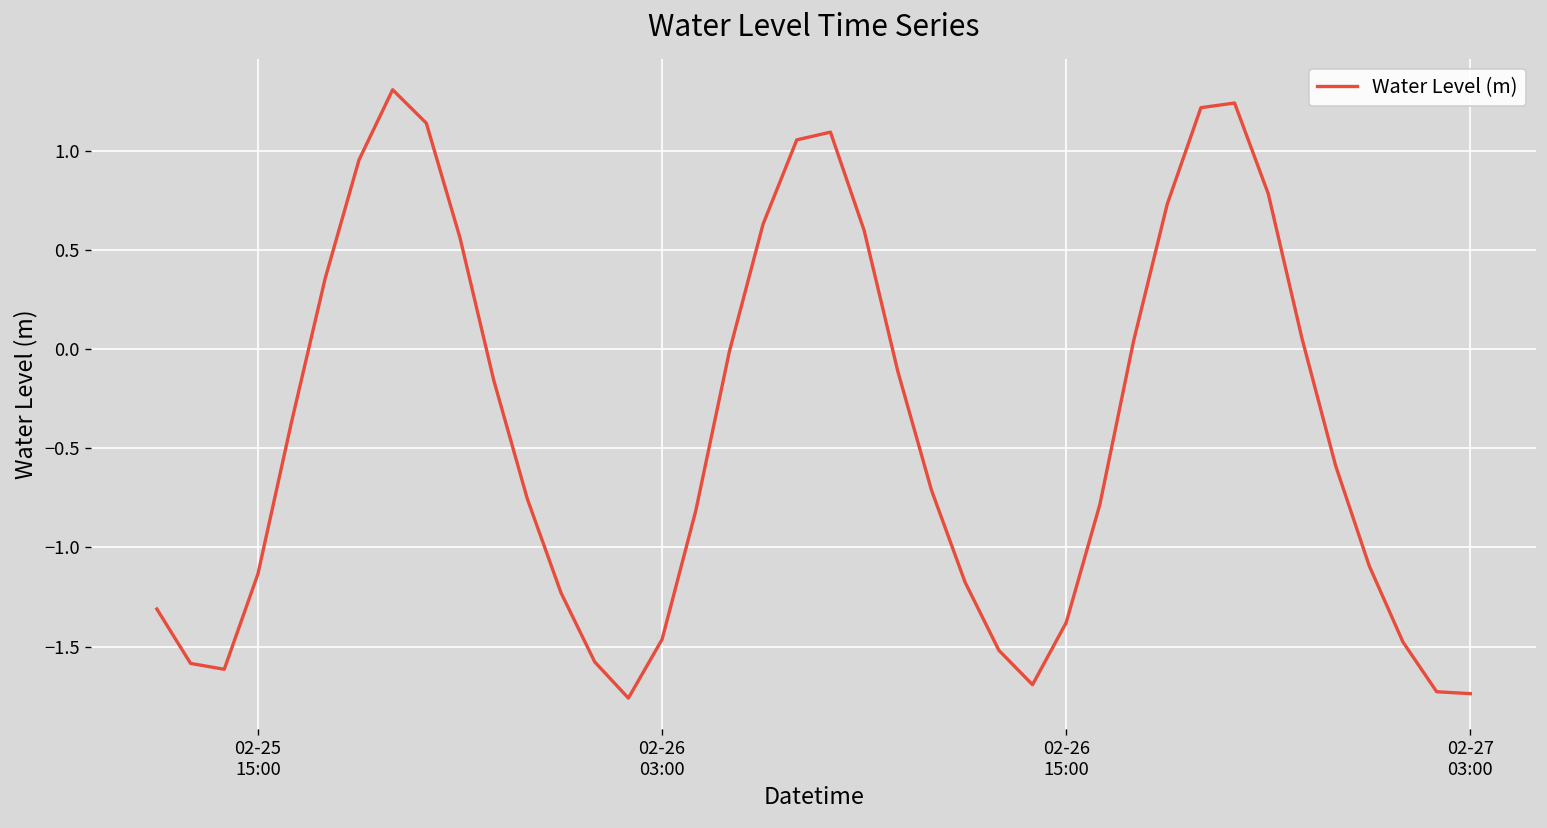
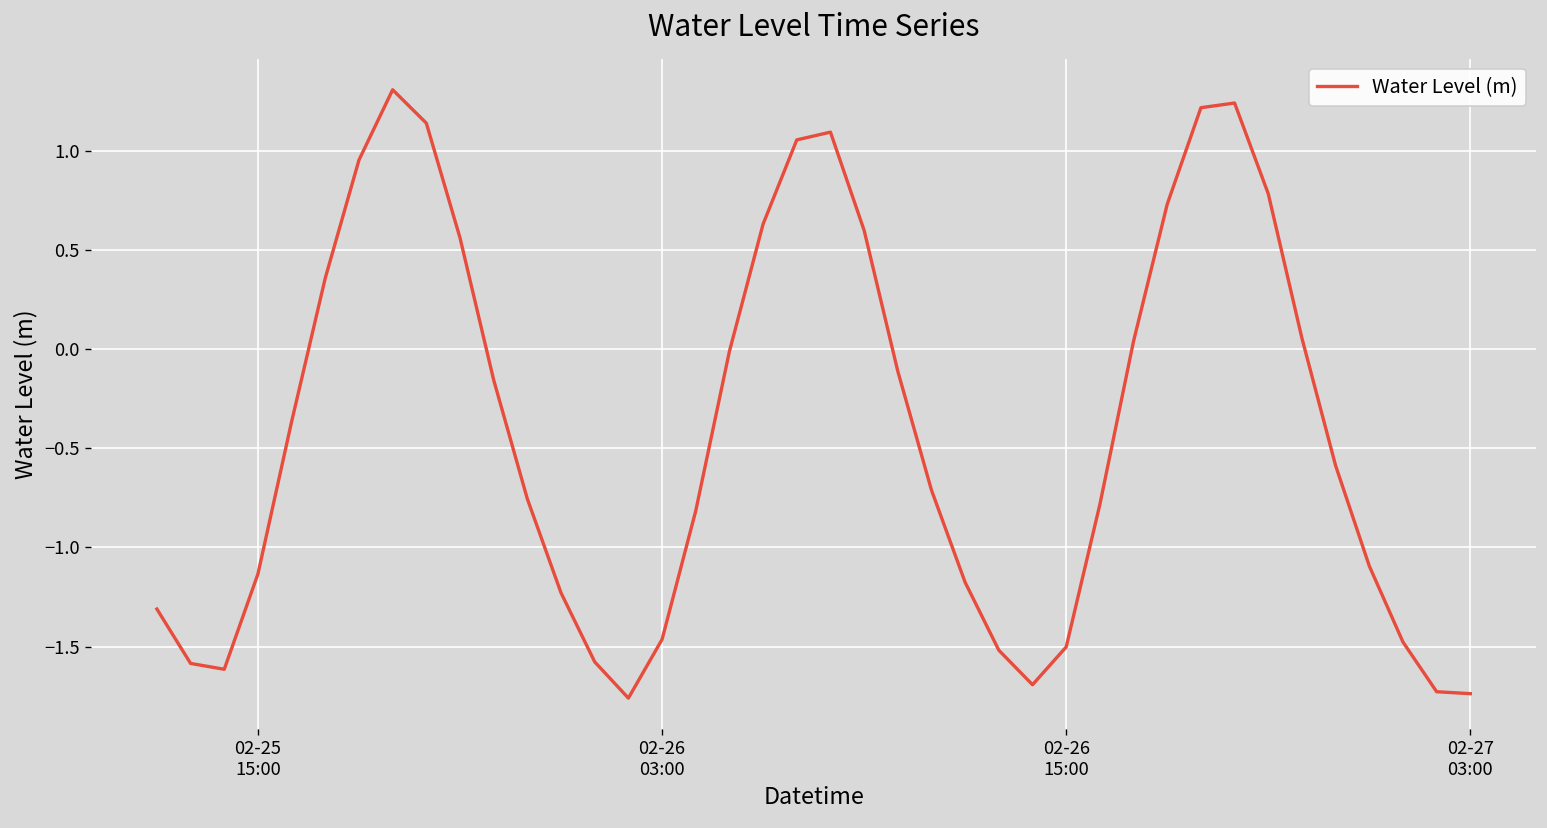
02-26 15:00: -1.38 -> -1.50
